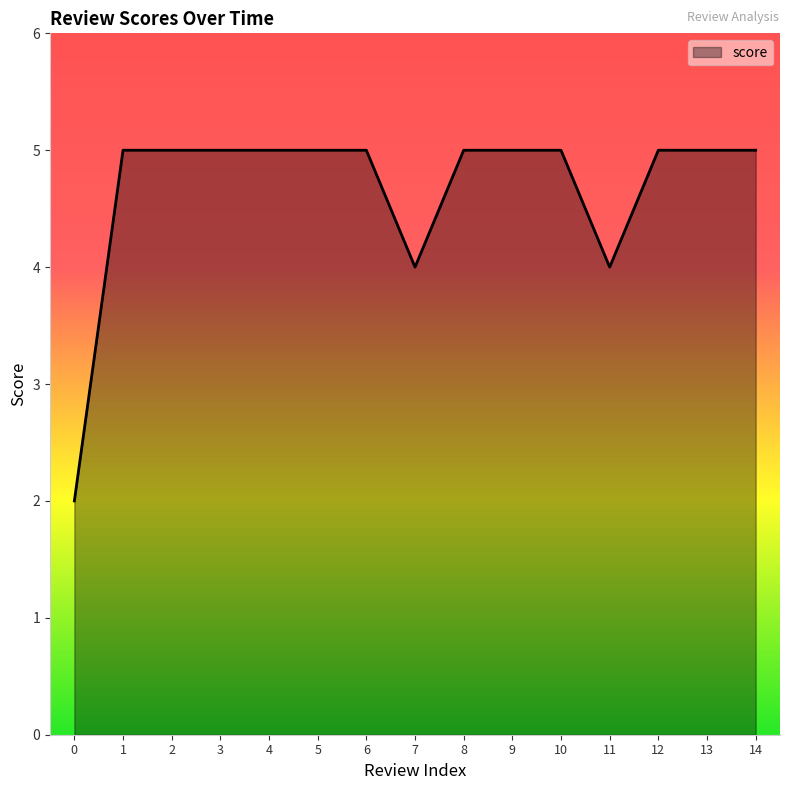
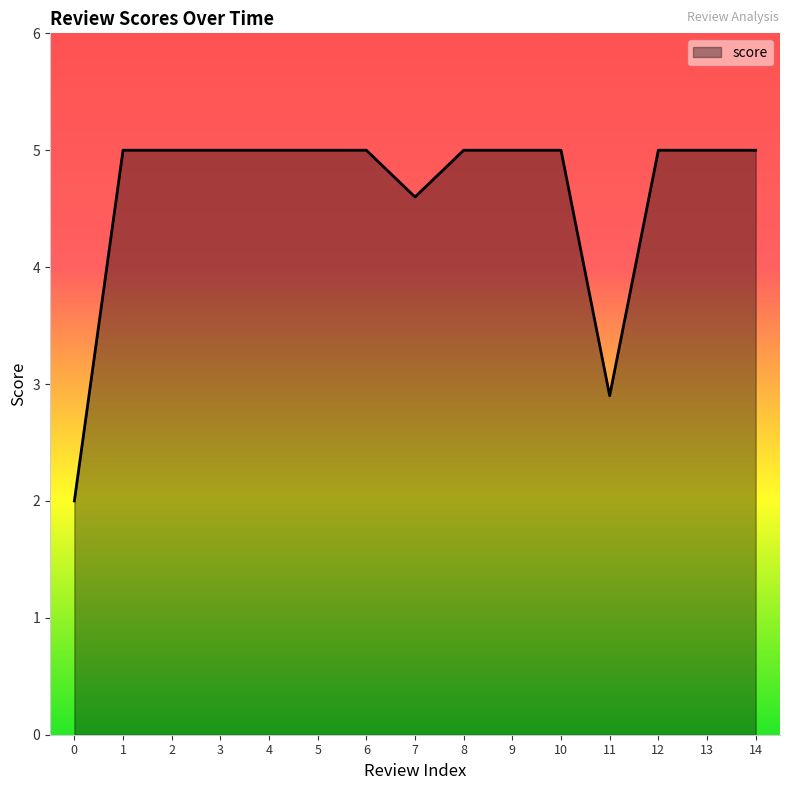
7: 4.0 -> 4.6
11: 4.0 -> 2.9
